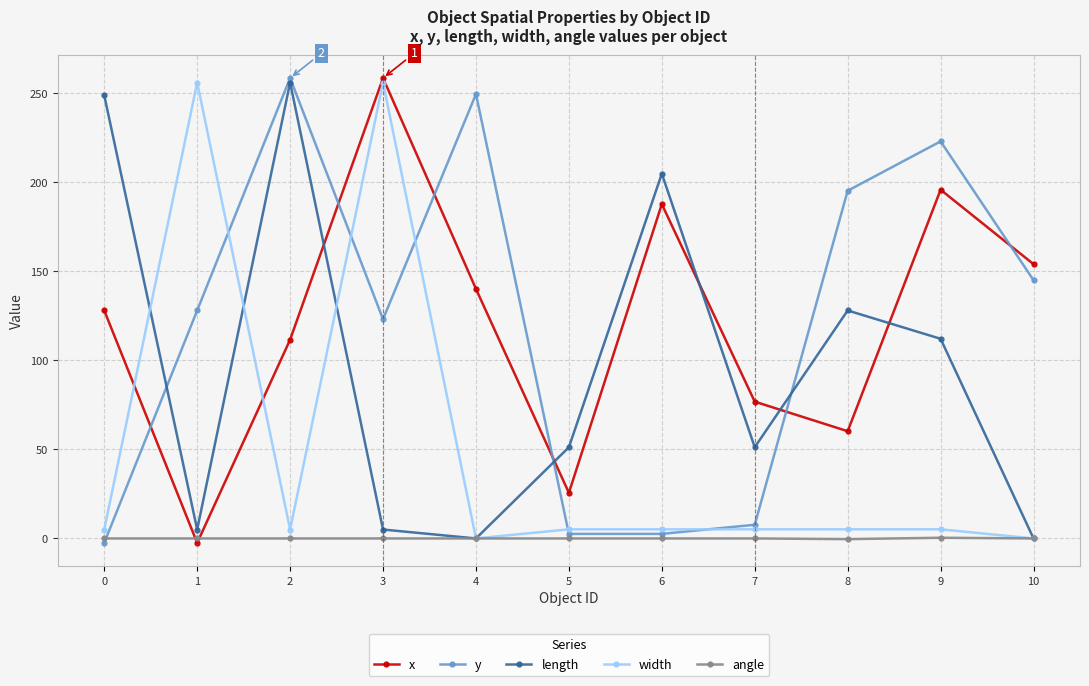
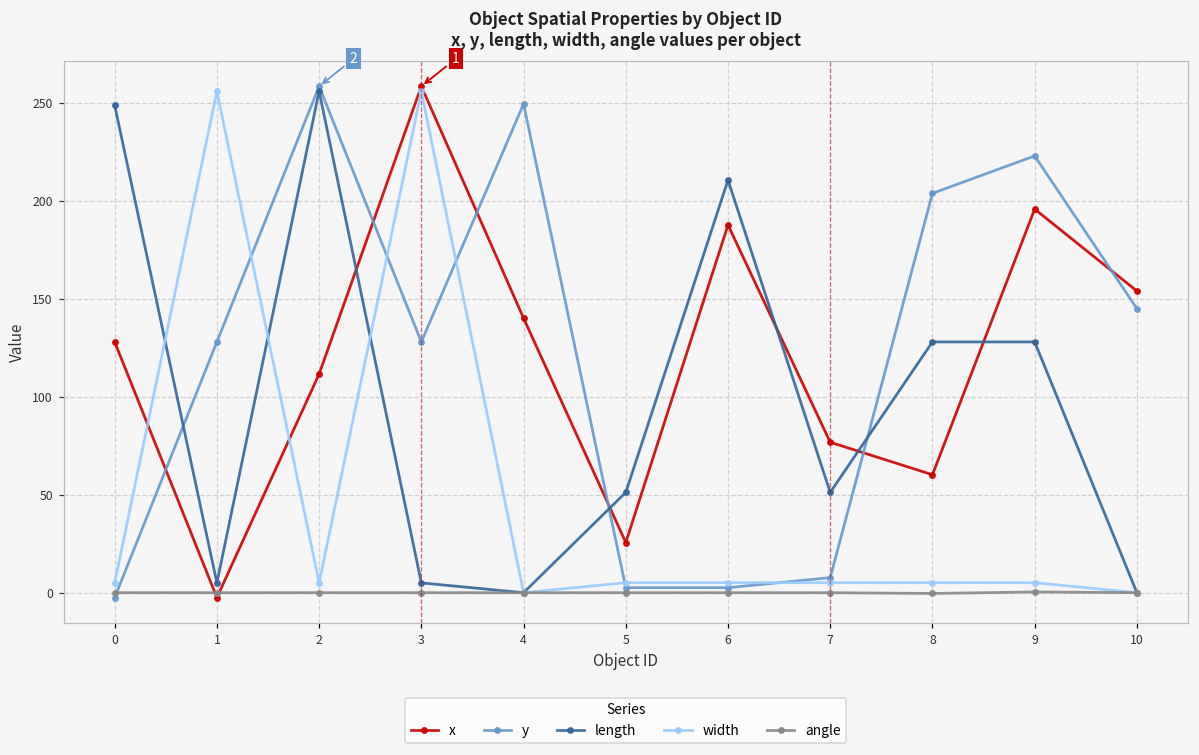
y, 3: 123 -> 128
length, 6: 205 -> 211
y, 8: 195 -> 204
length, 9: 112 -> 128
